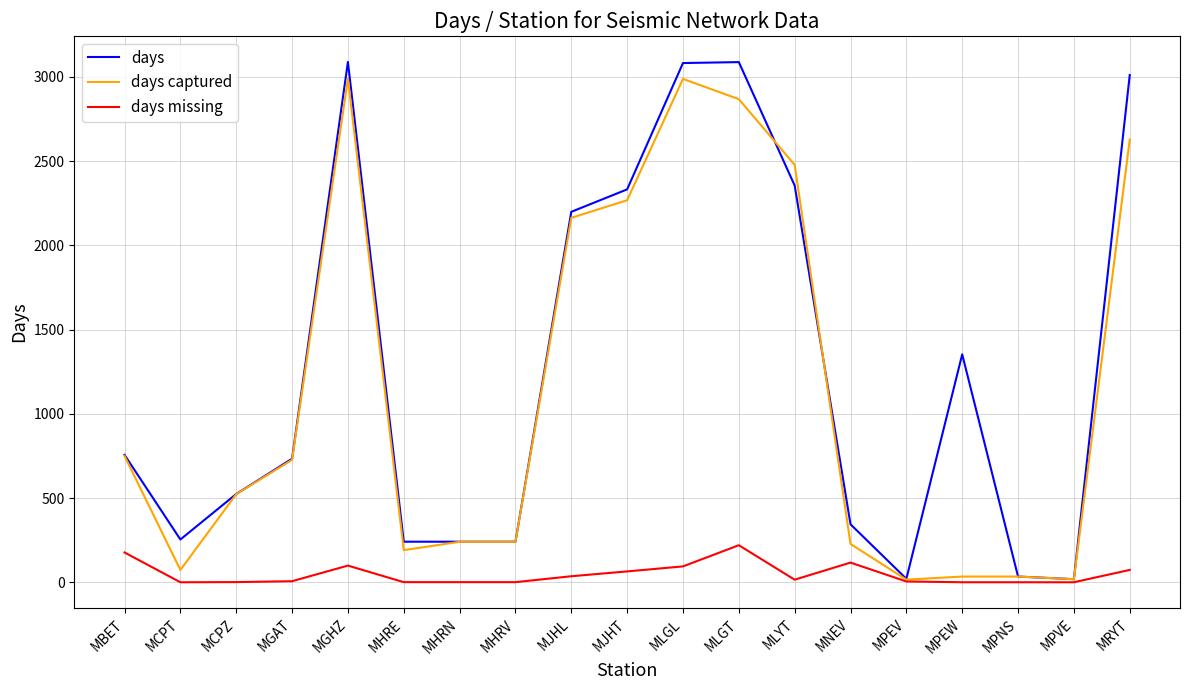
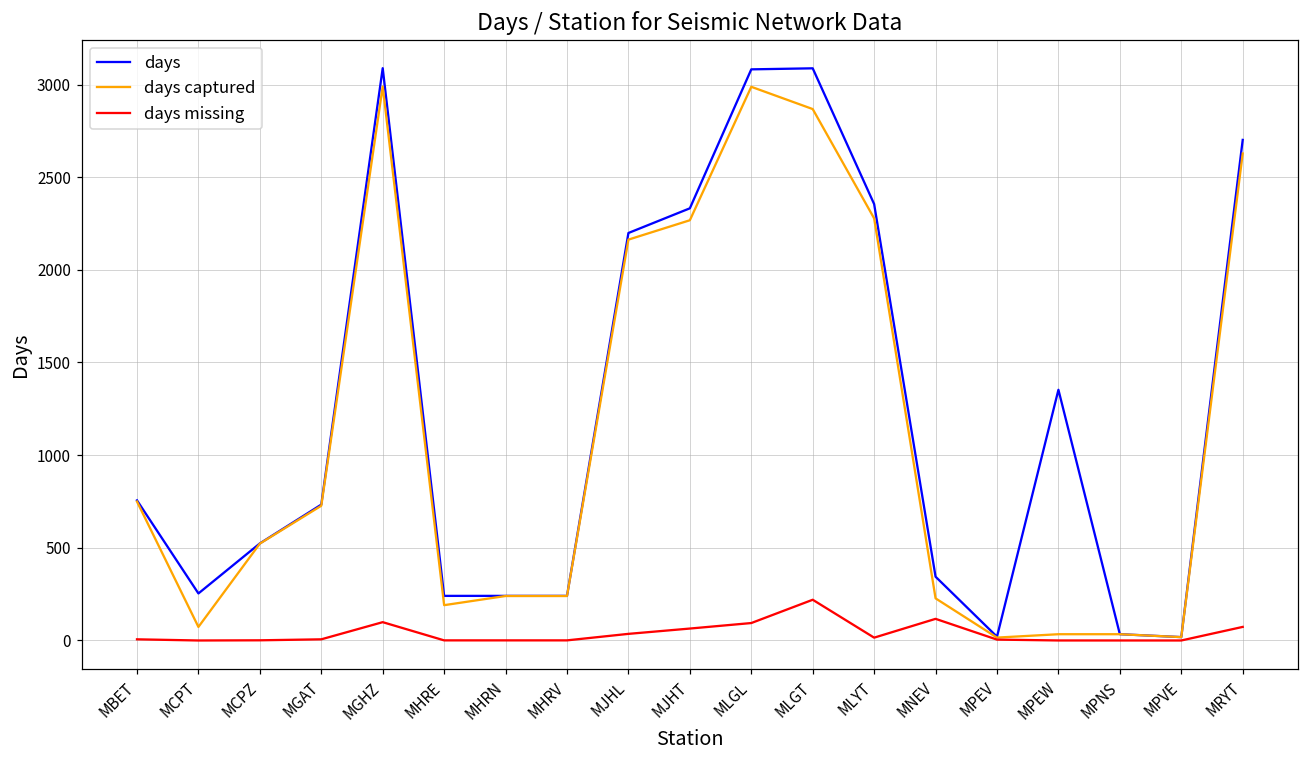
days missing, MBET: 180 -> 10
days captured, MLYT: 2480 -> 2280
days, MRYT: 3010 -> 2700
